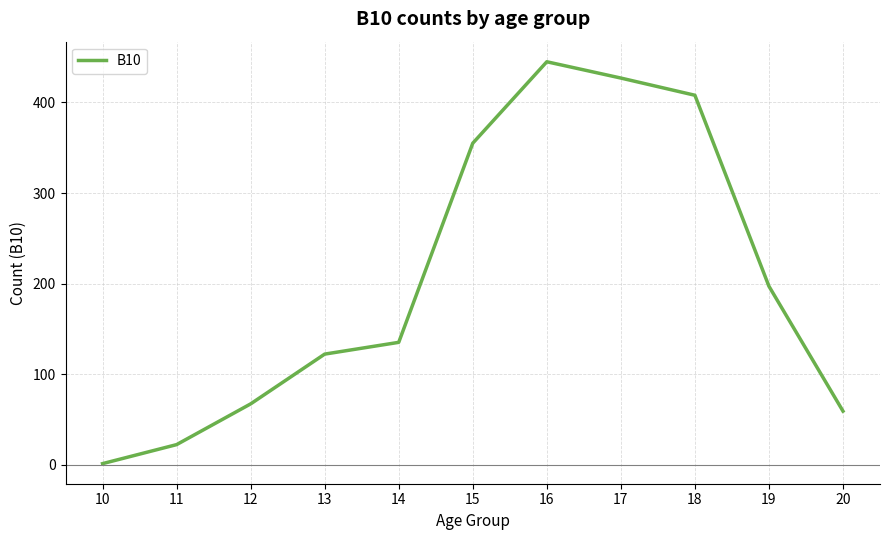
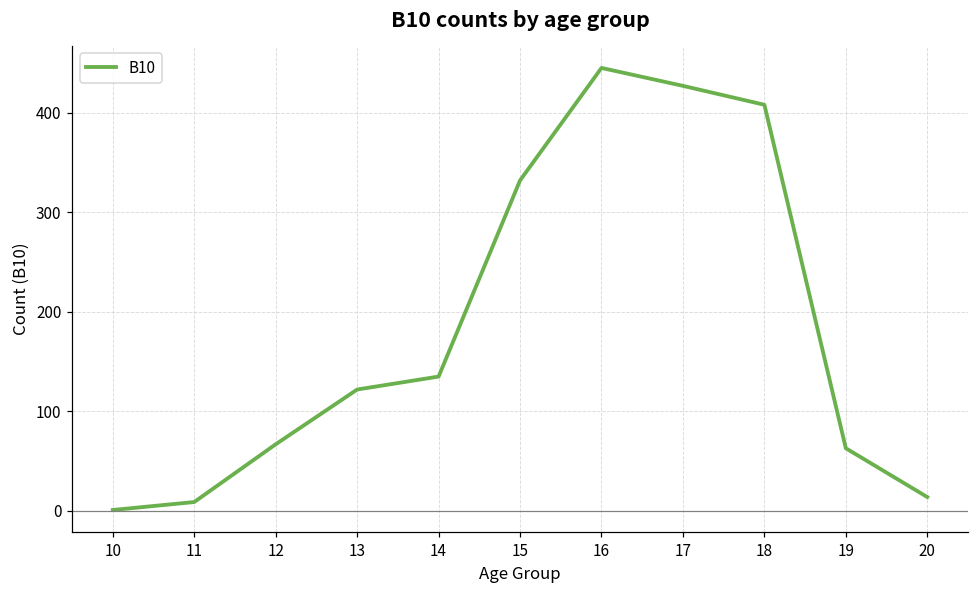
11: 20 -> 10
15: 360 -> 330
19: 200 -> 60
20: 60 -> 10
